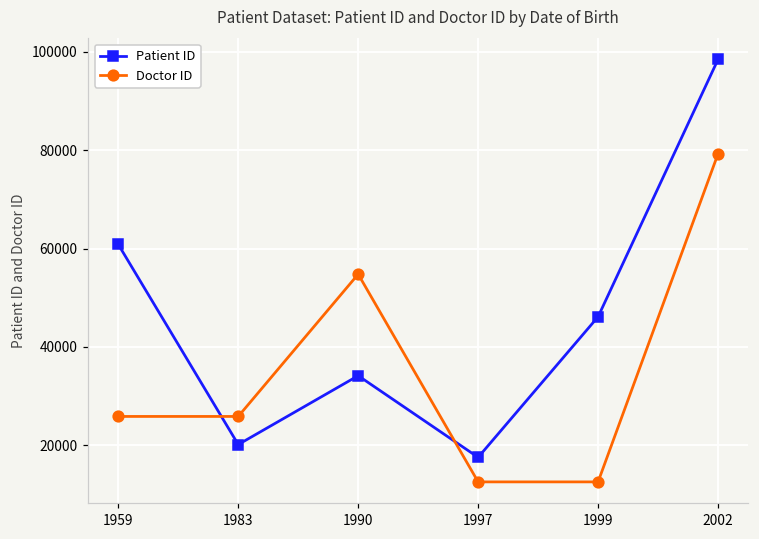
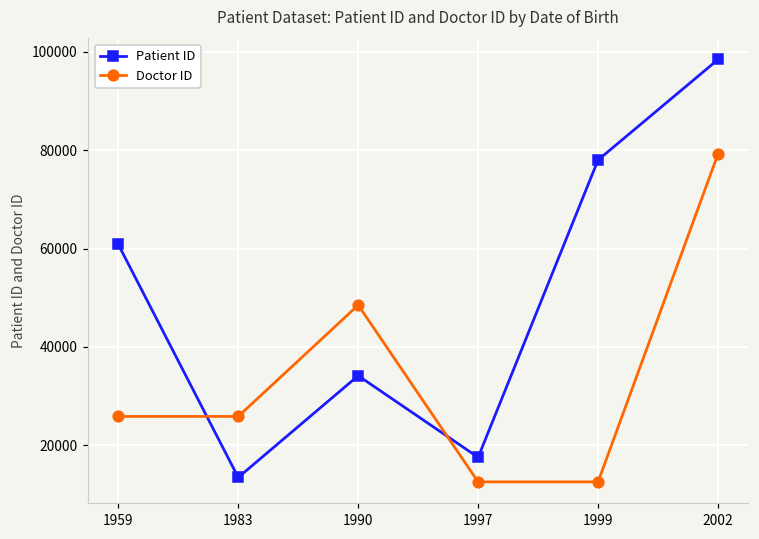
Patient ID, 1983: 20000 -> 13000
Doctor ID, 1990: 55000 -> 49000
Patient ID, 1999: 46000 -> 78000
